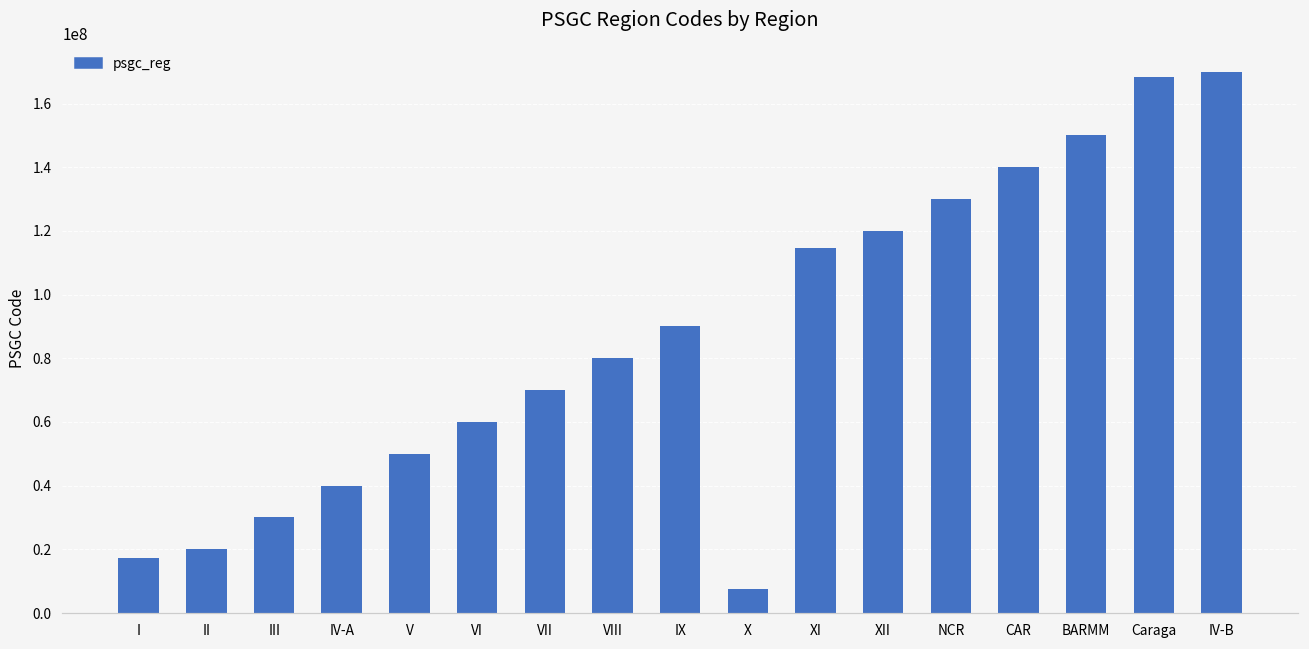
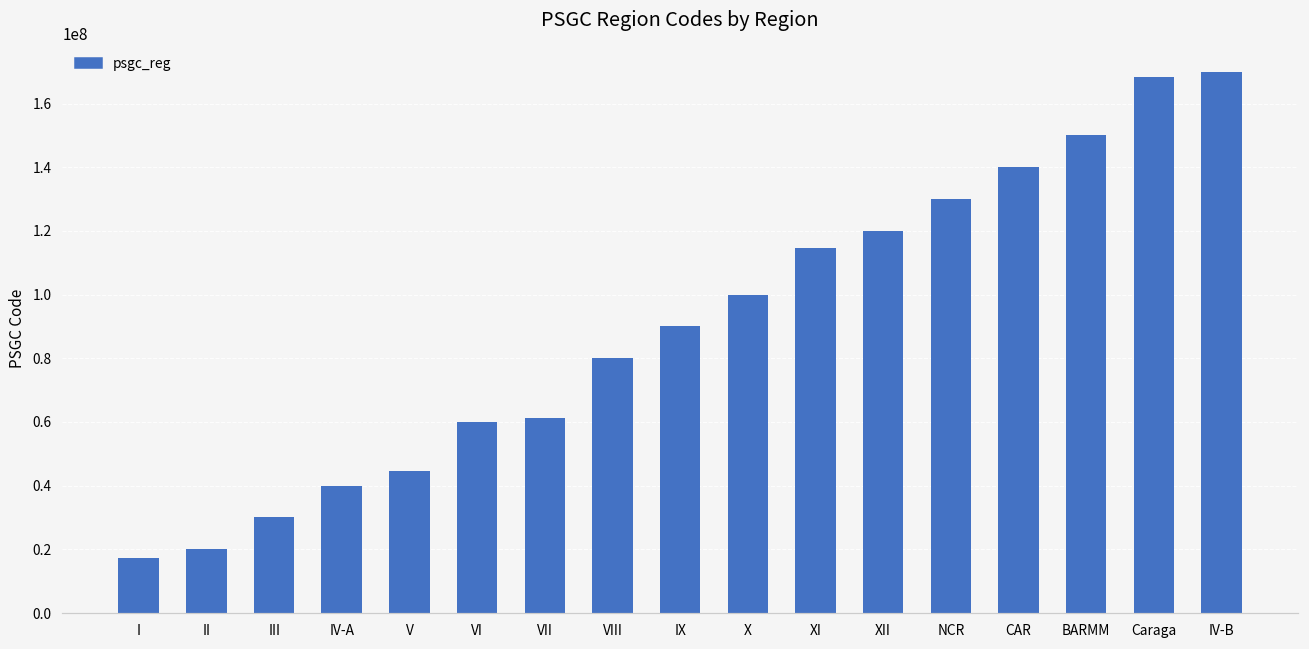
V: 50000000 -> 45000000
VII: 70000000 -> 61000000
X: 8000000 -> 100000000
